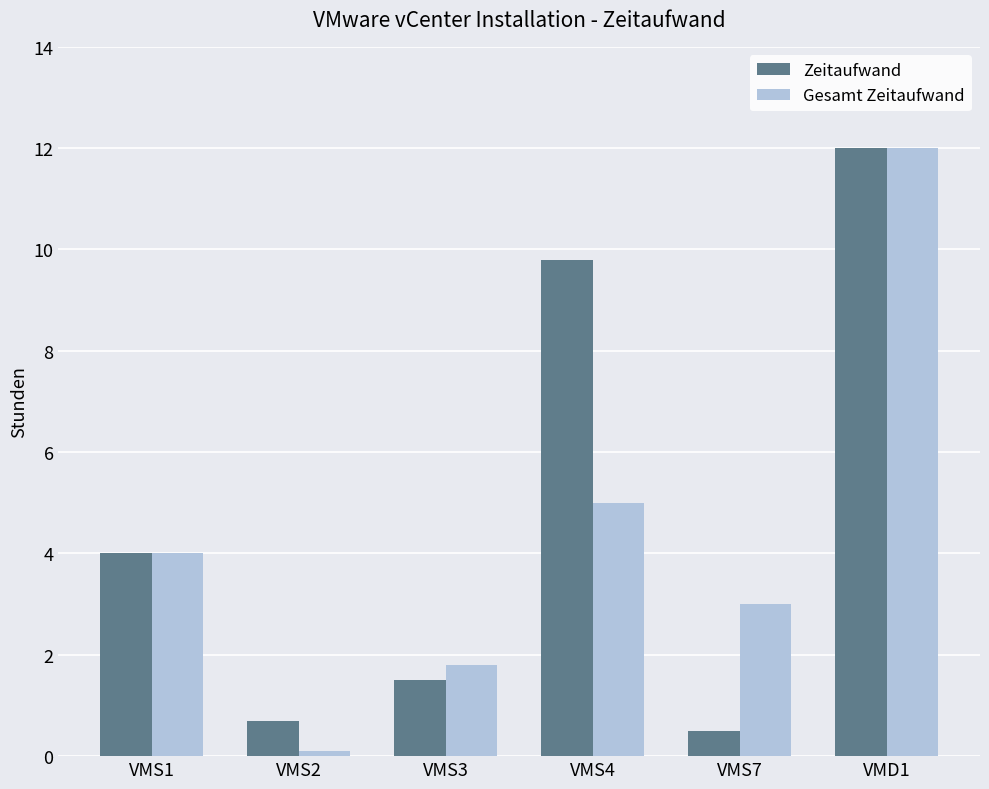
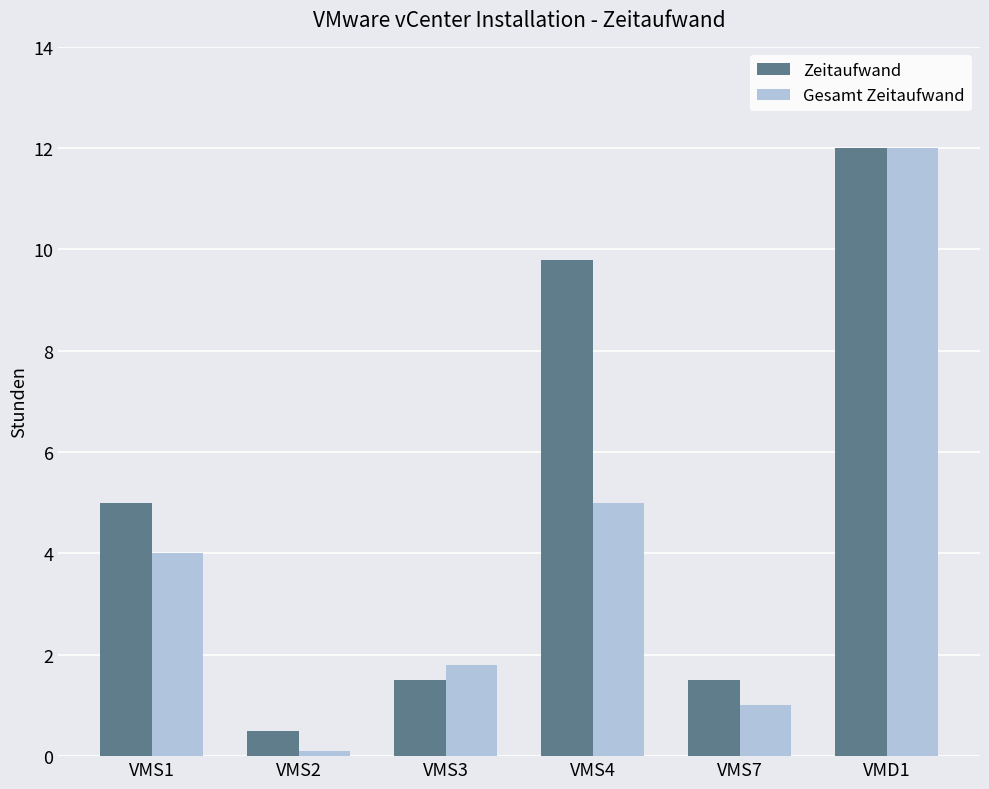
Zeitaufwand, VMS1: 4 -> 5
Zeitaufwand, VMS2: 0.7 -> 0.5
Zeitaufwand, VMS7: 0.5 -> 1.5
Gesamt Zeitaufwand, VMS7: 3 -> 1
